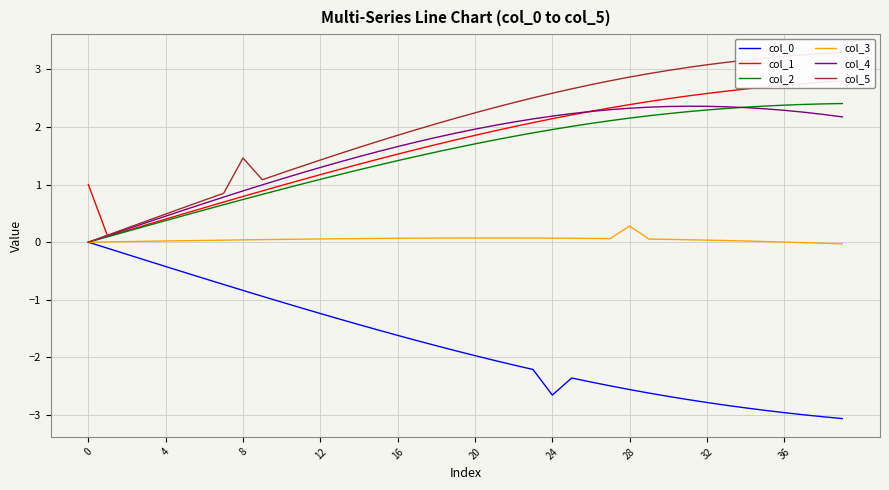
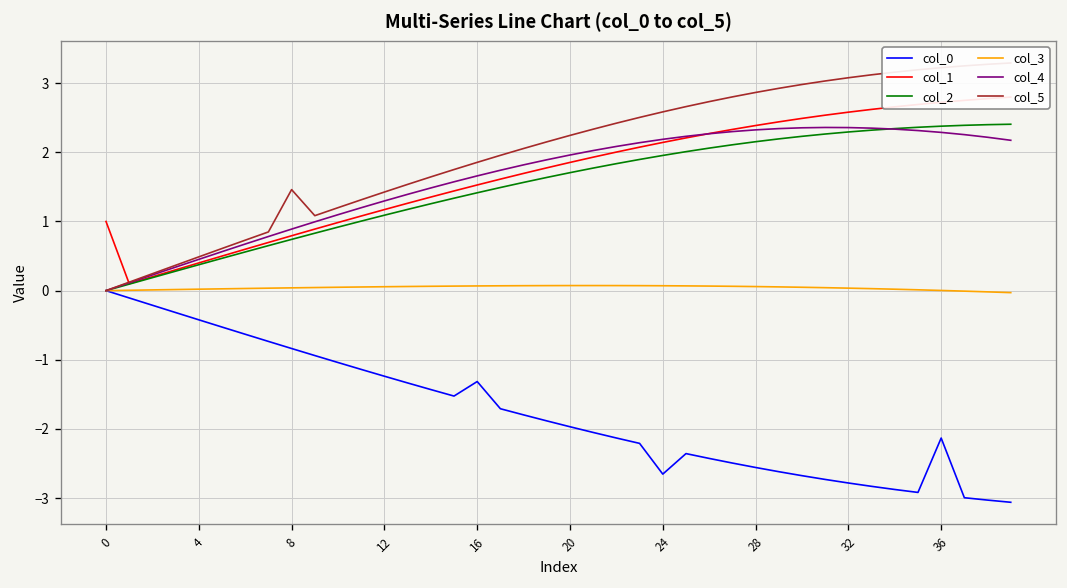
col_0, 16: -1.6 -> -1.3
col_3, 28: 0.3 -> 0.1
col_0, 36: -3.0 -> -2.1
